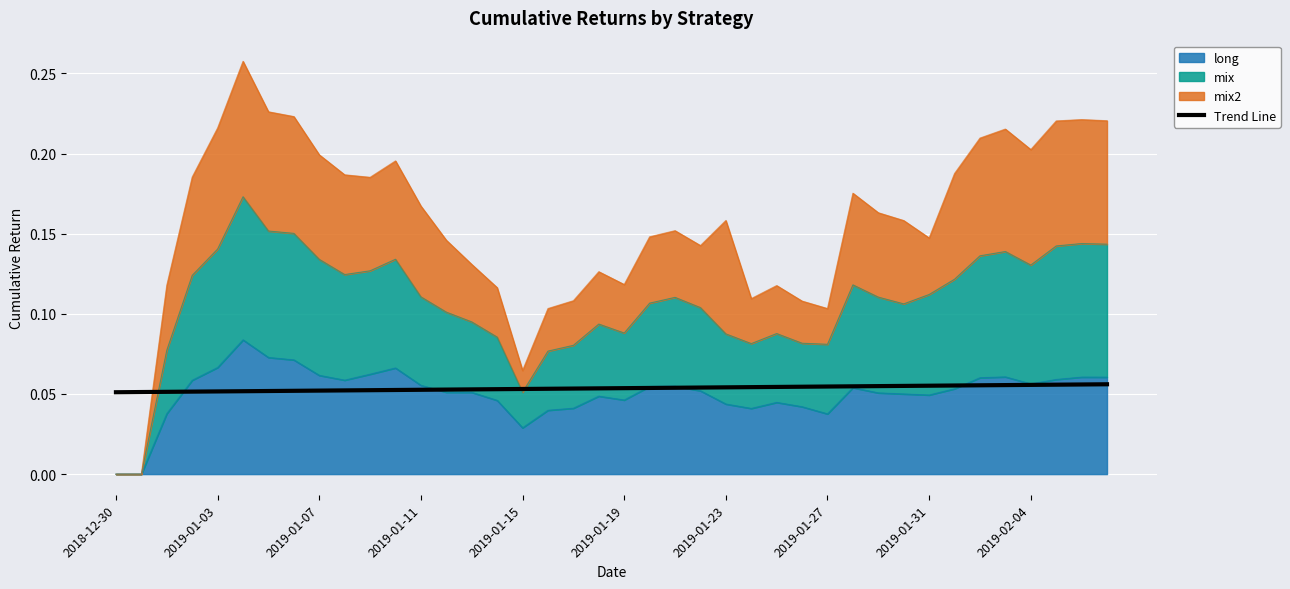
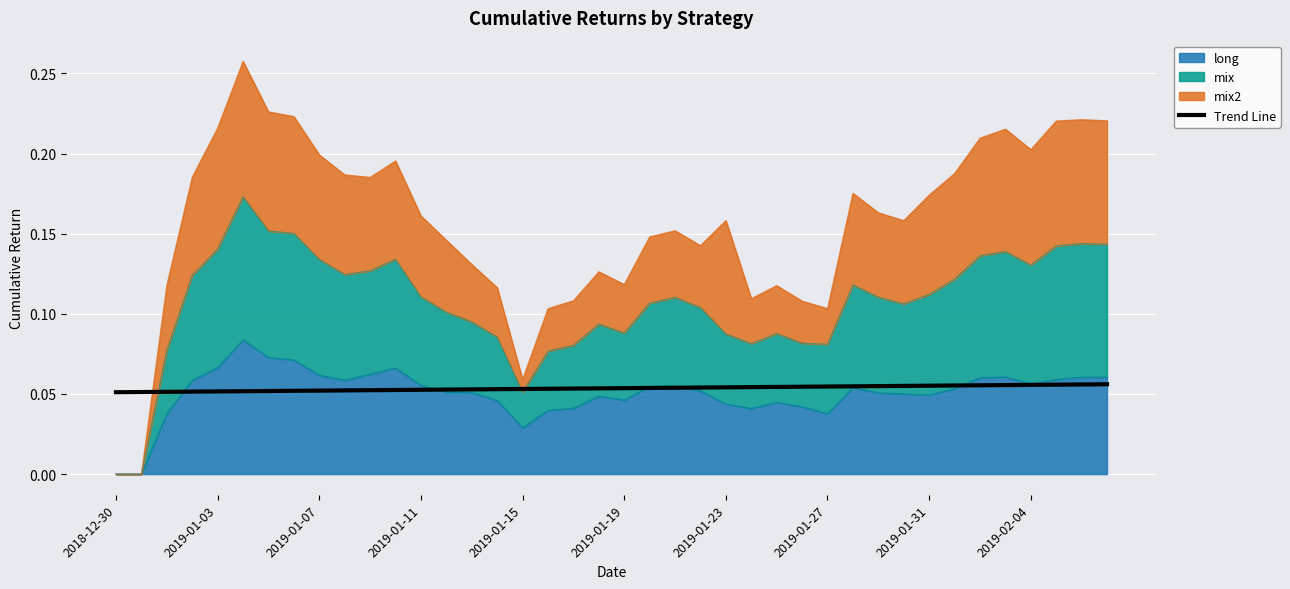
mix2, 2019-01-11: 0.057 -> 0.051
mix2, 2019-01-15: 0.014 -> 0.008
mix2, 2019-01-31: 0.035 -> 0.062
